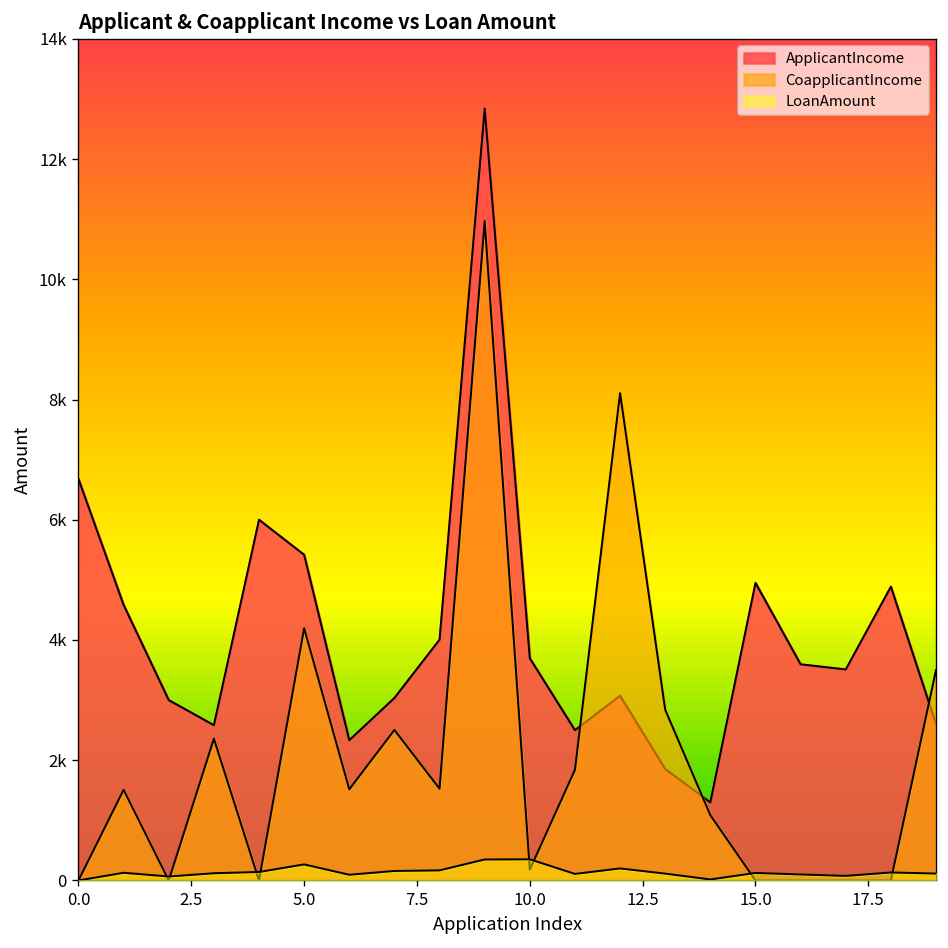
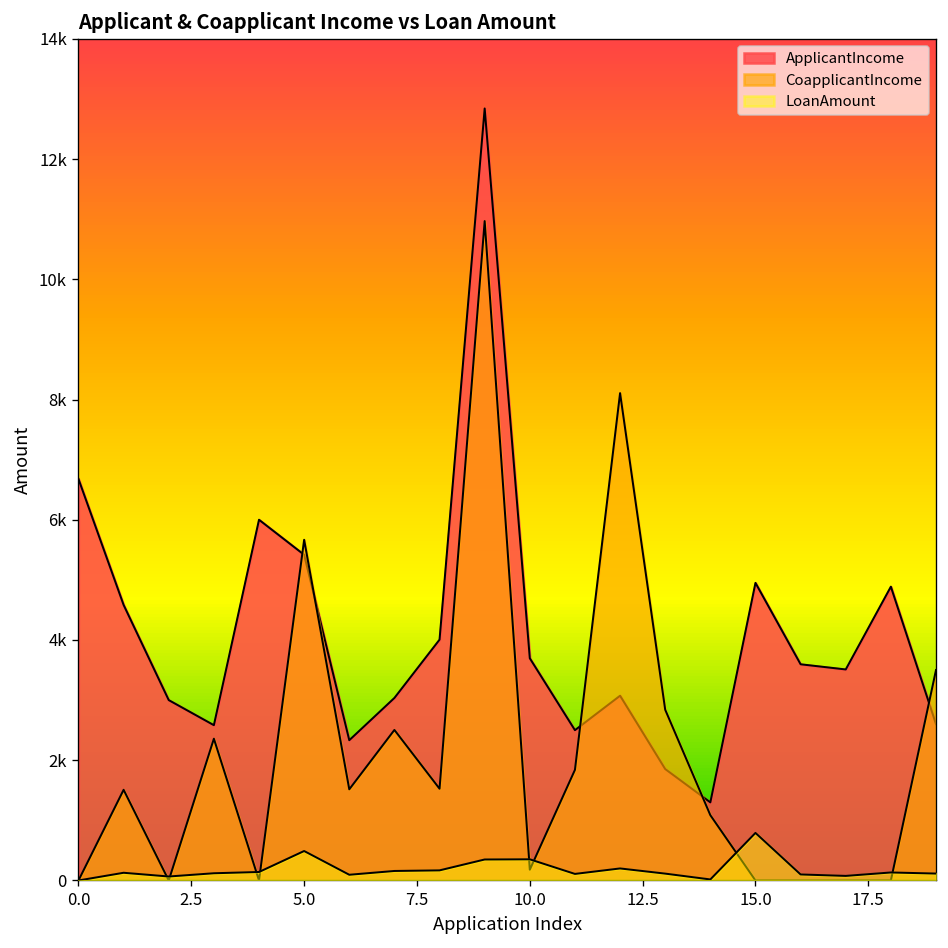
CoapplicantIncome, 5.0: 4200 -> 5700
LoanAmount, 5.0: 300 -> 500
LoanAmount, 15.0: 100 -> 800
